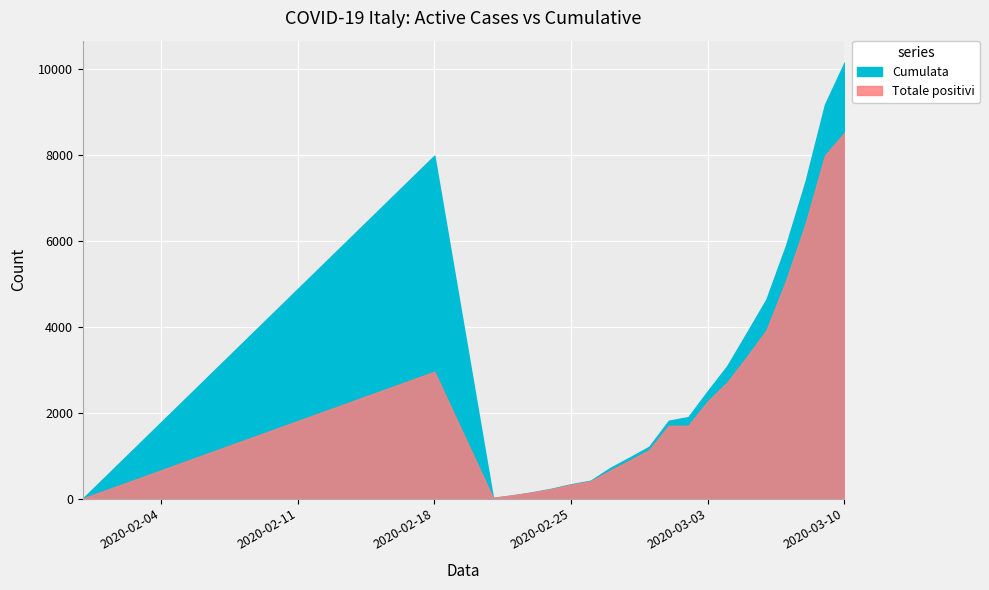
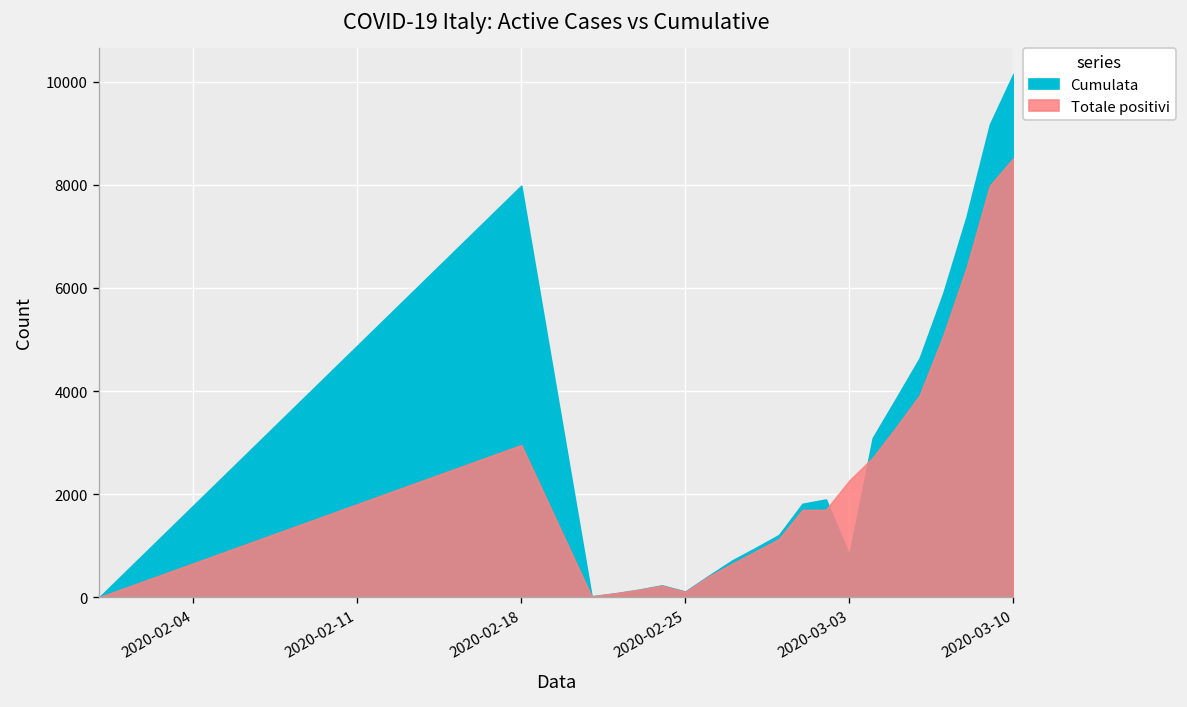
Cumulata, 2020-02-25: 300 -> 100
Totale positivi, 2020-02-25: 300 -> 100
Cumulata, 2020-03-03: 2500 -> 800
